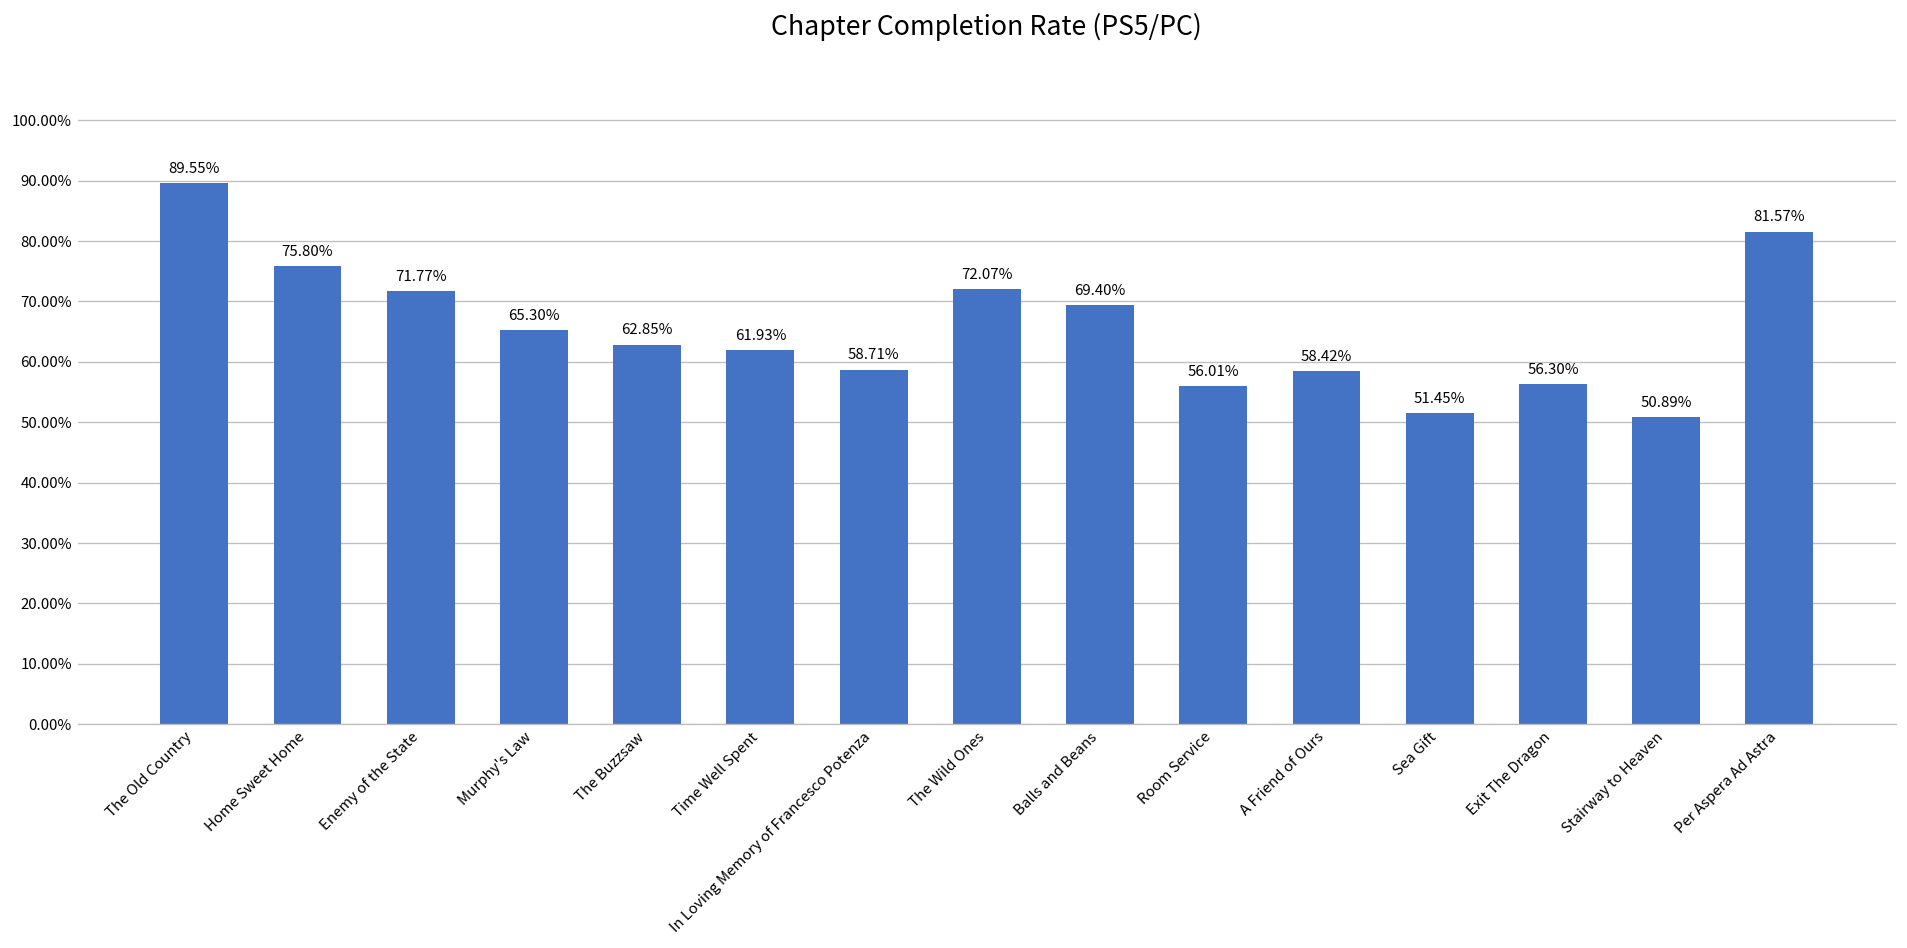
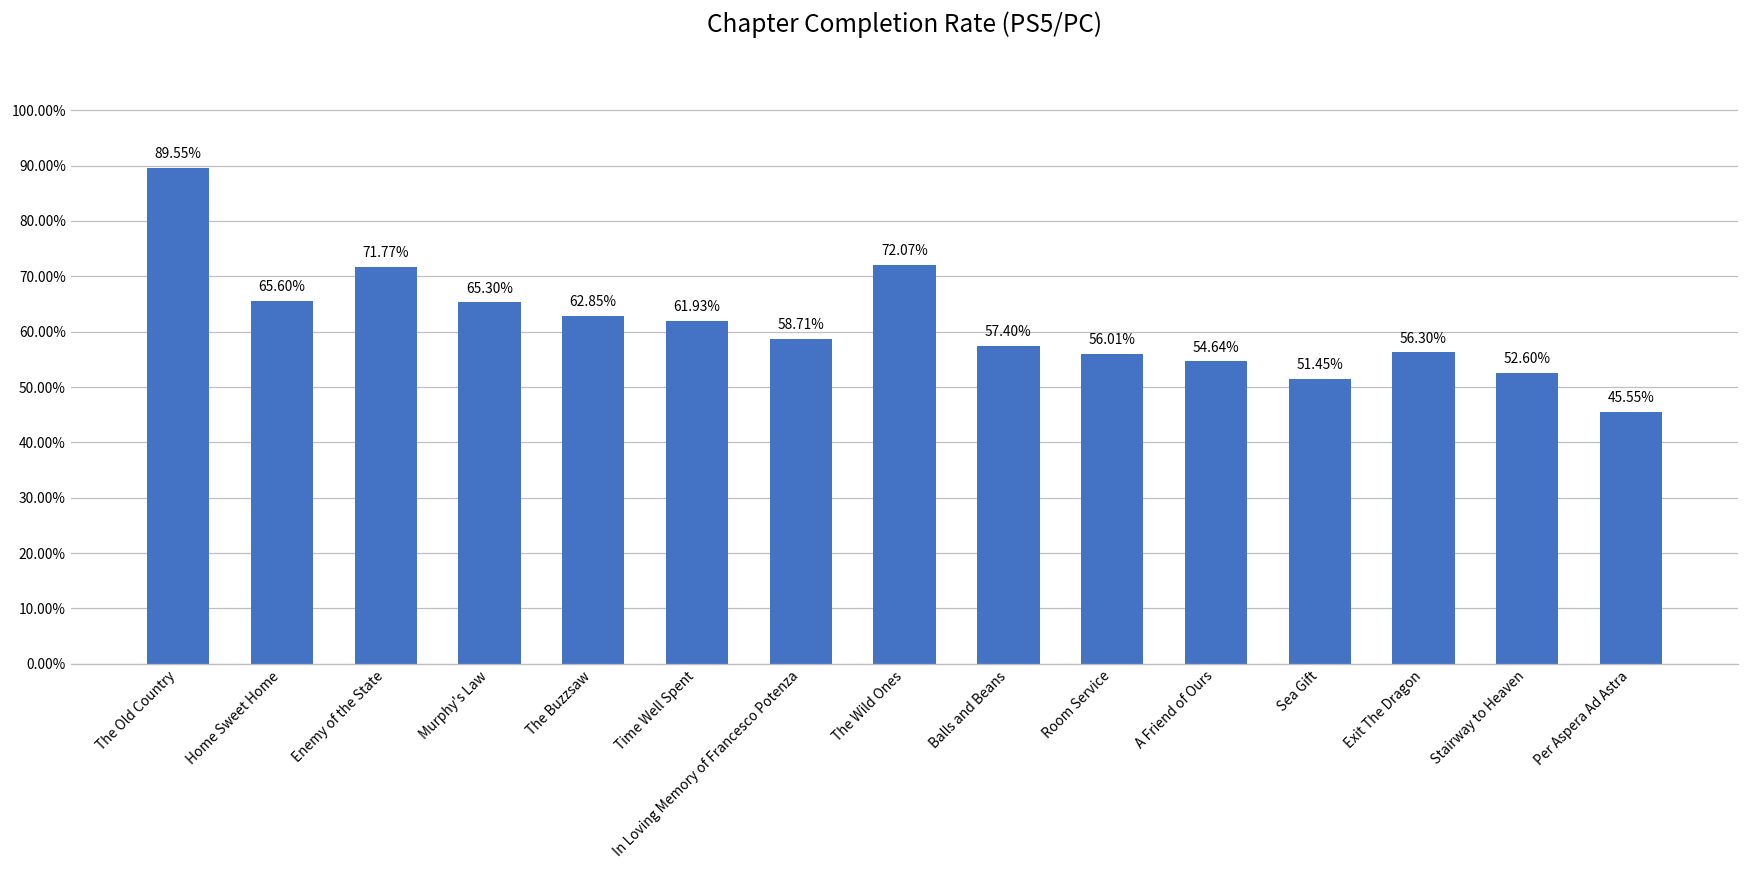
Home Sweet Home: 75.80% -> 65.60%
Balls and Beans: 69.40% -> 57.40%
A Friend of Ours: 58.42% -> 54.64%
Stairway to Heaven: 50.89% -> 52.60%
Per Aspera Ad Astra: 81.57% -> 45.55%
